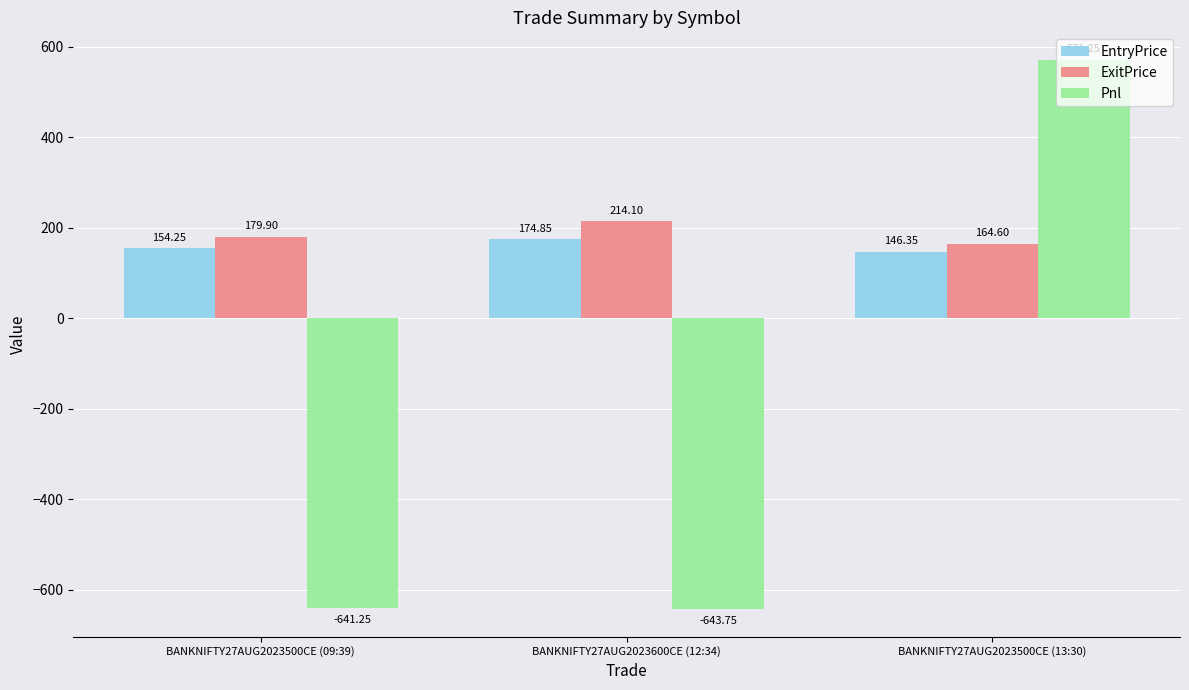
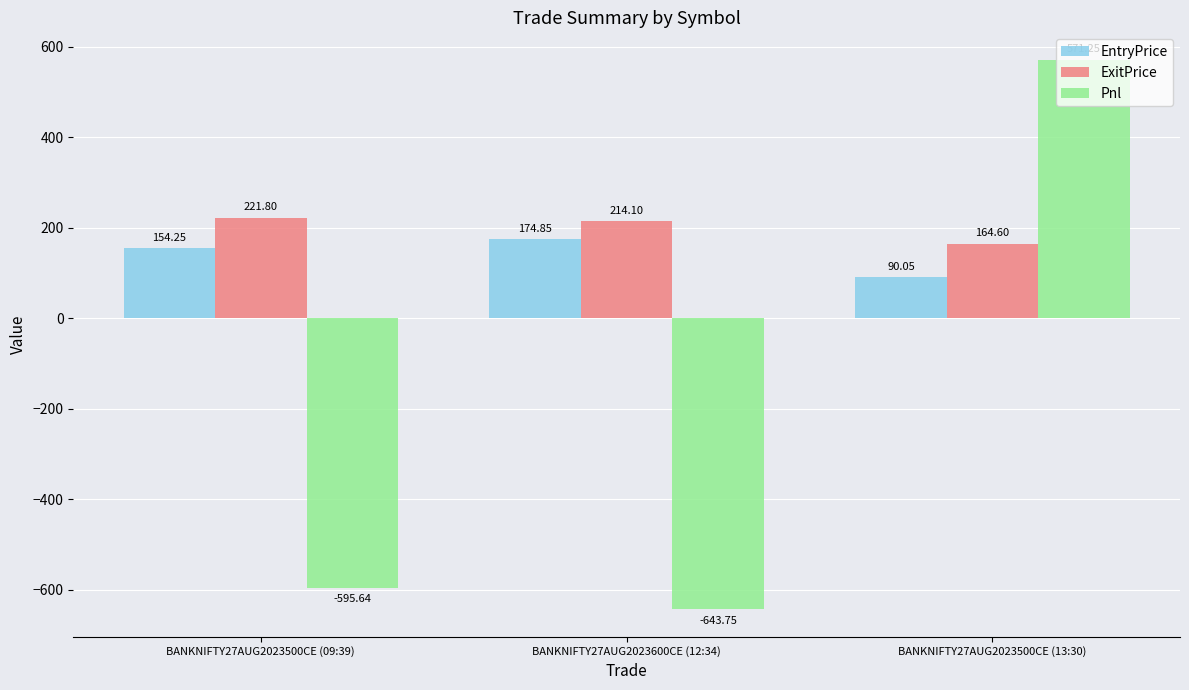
ExitPrice, BANKNIFTY27AUG2023500CE (09:39): 179.90 -> 221.80
Pnl, BANKNIFTY27AUG2023500CE (09:39): -641.25 -> -595.64
EntryPrice, BANKNIFTY27AUG2023500CE (13:30): 146.35 -> 90.05
